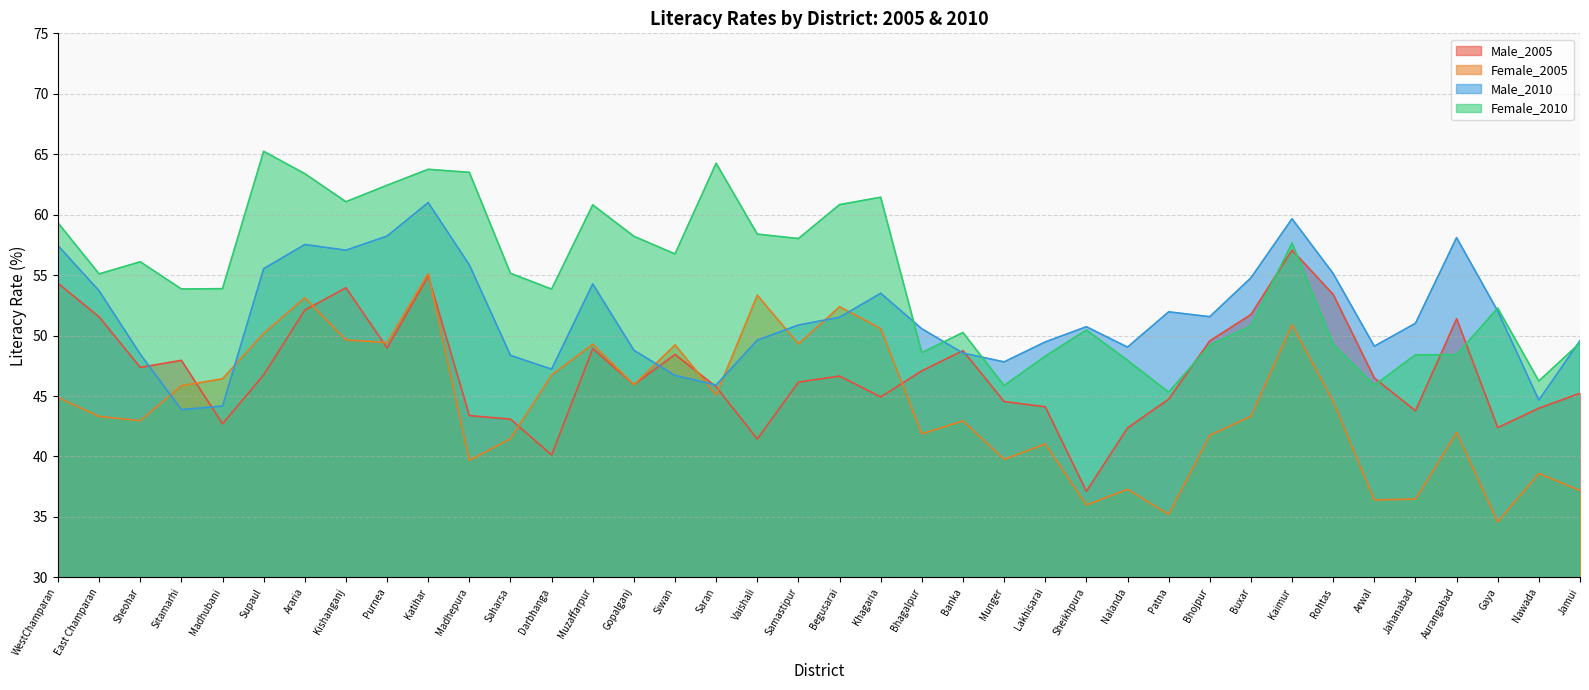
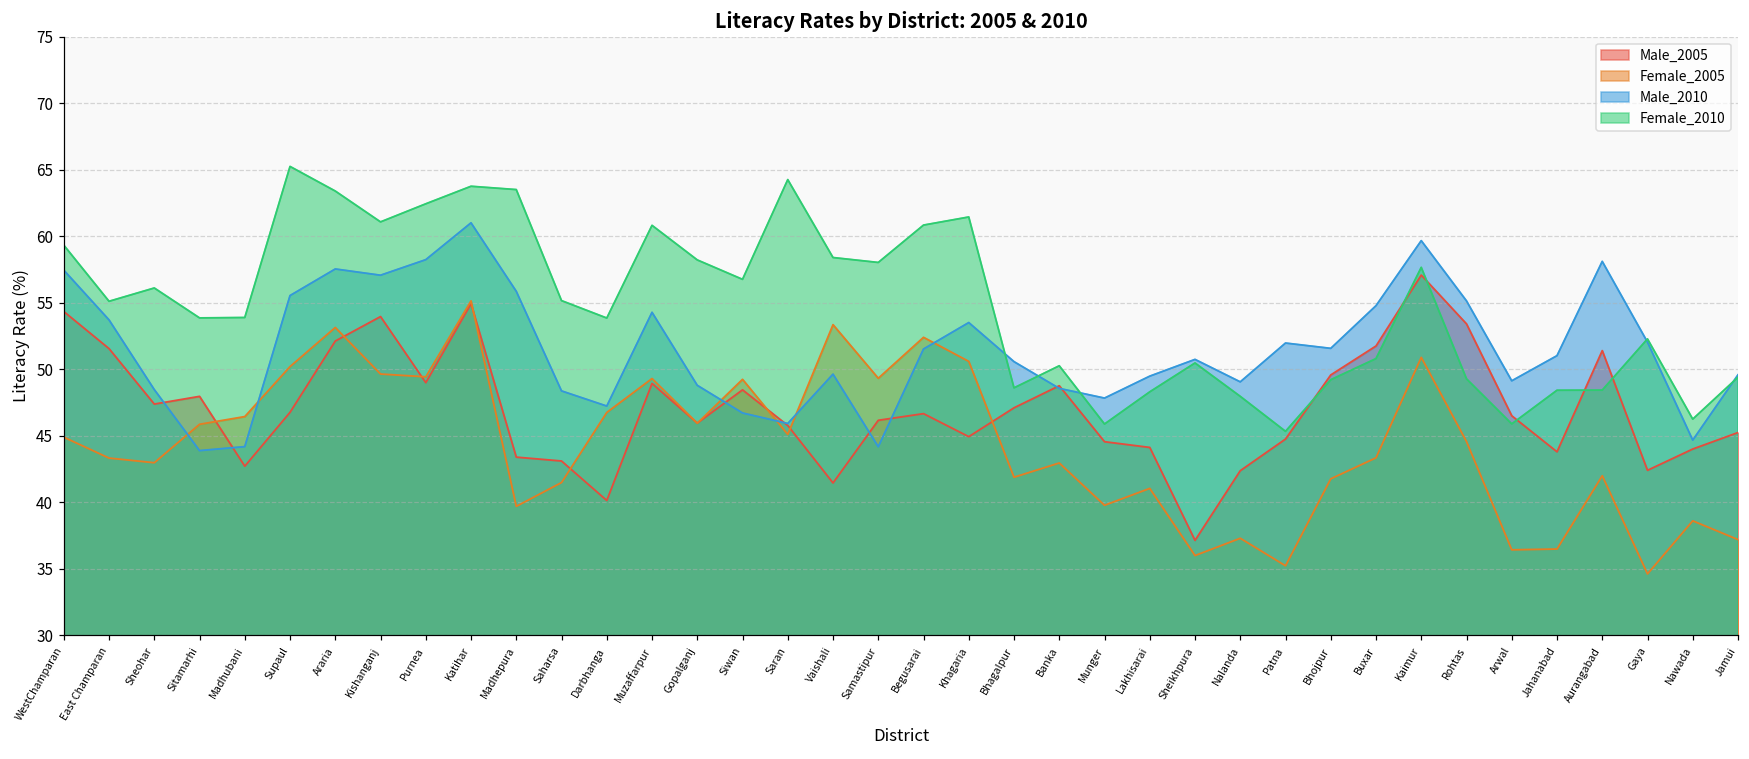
Male_2010, Samastipur: 50.9 -> 44.2
